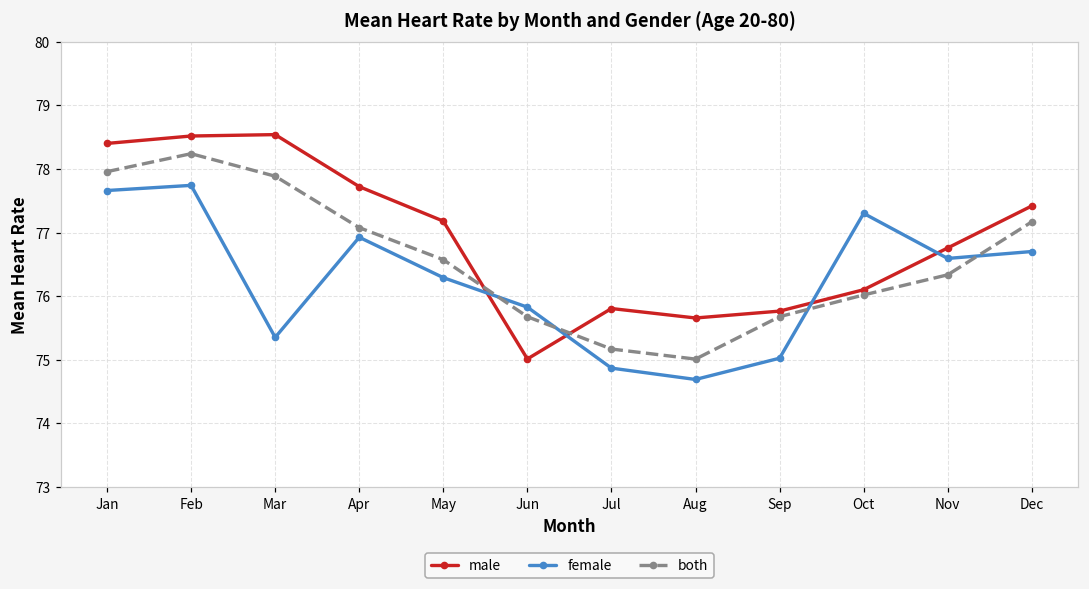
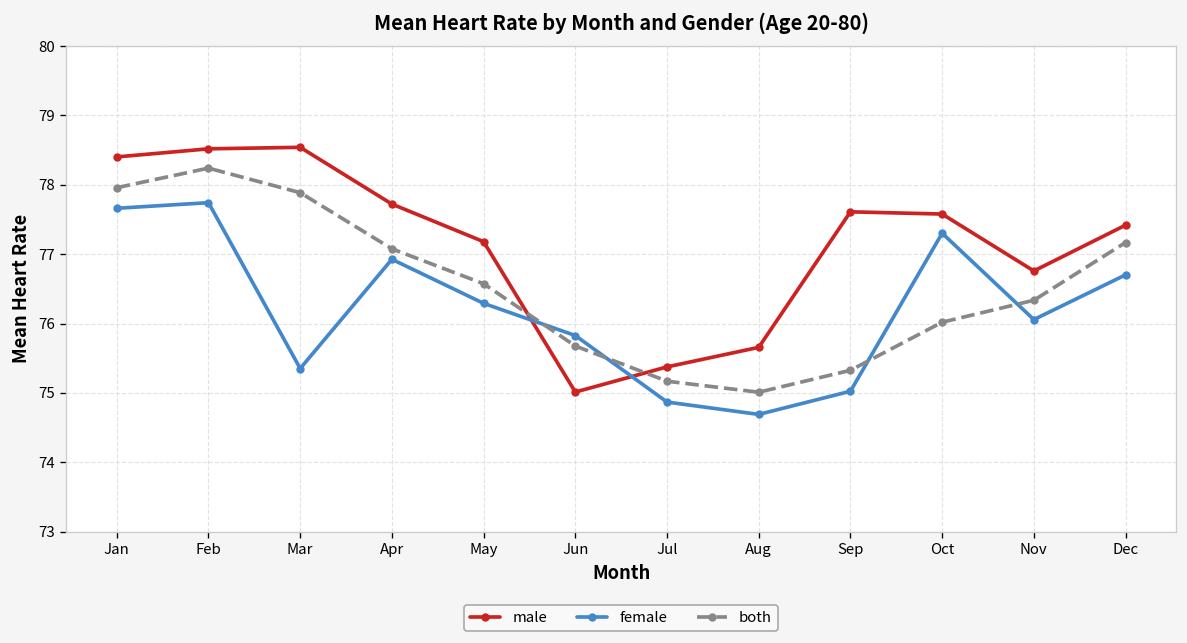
male, Jul: 75.8 -> 75.4
male, Sep: 75.8 -> 77.6
both, Sep: 75.7 -> 75.3
male, Oct: 76.1 -> 77.6
female, Nov: 76.6 -> 76.1
